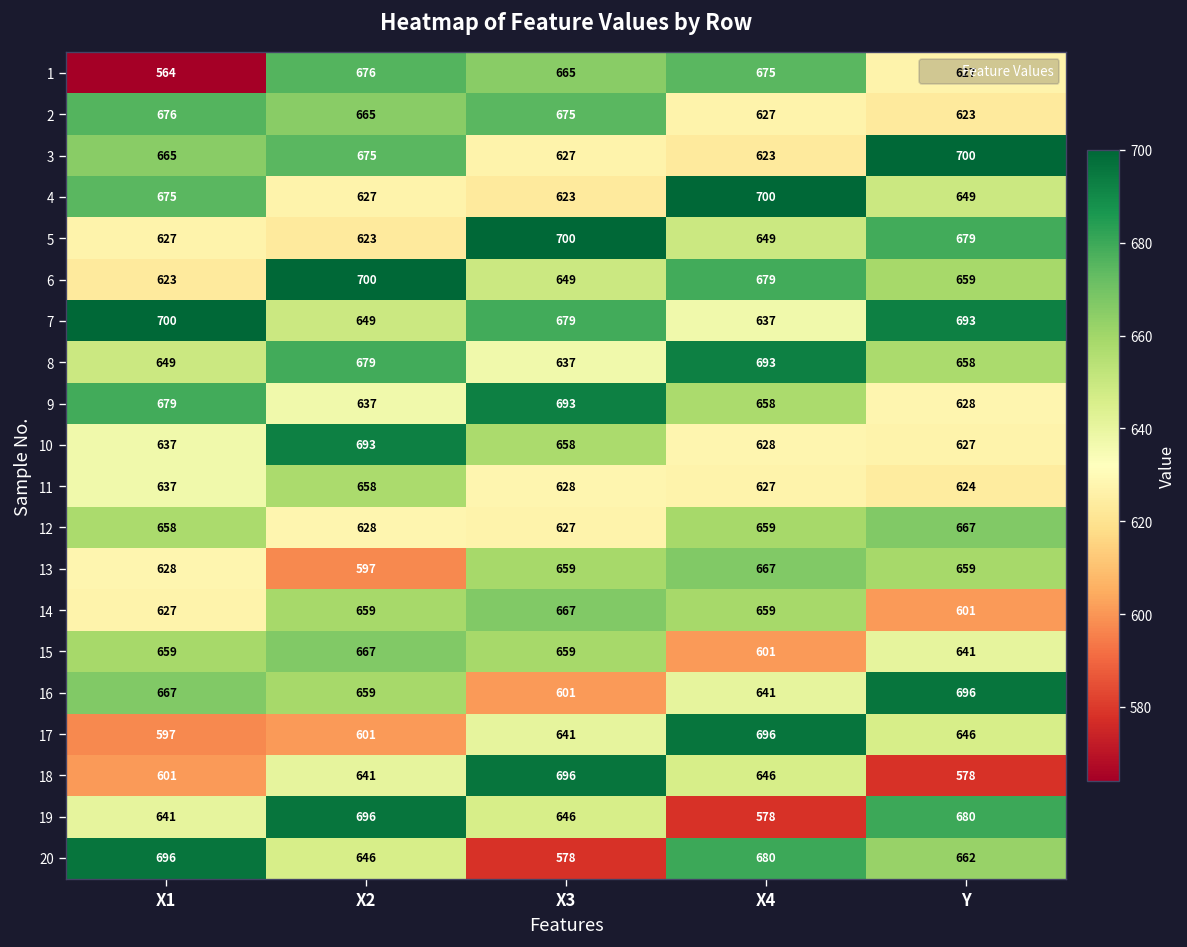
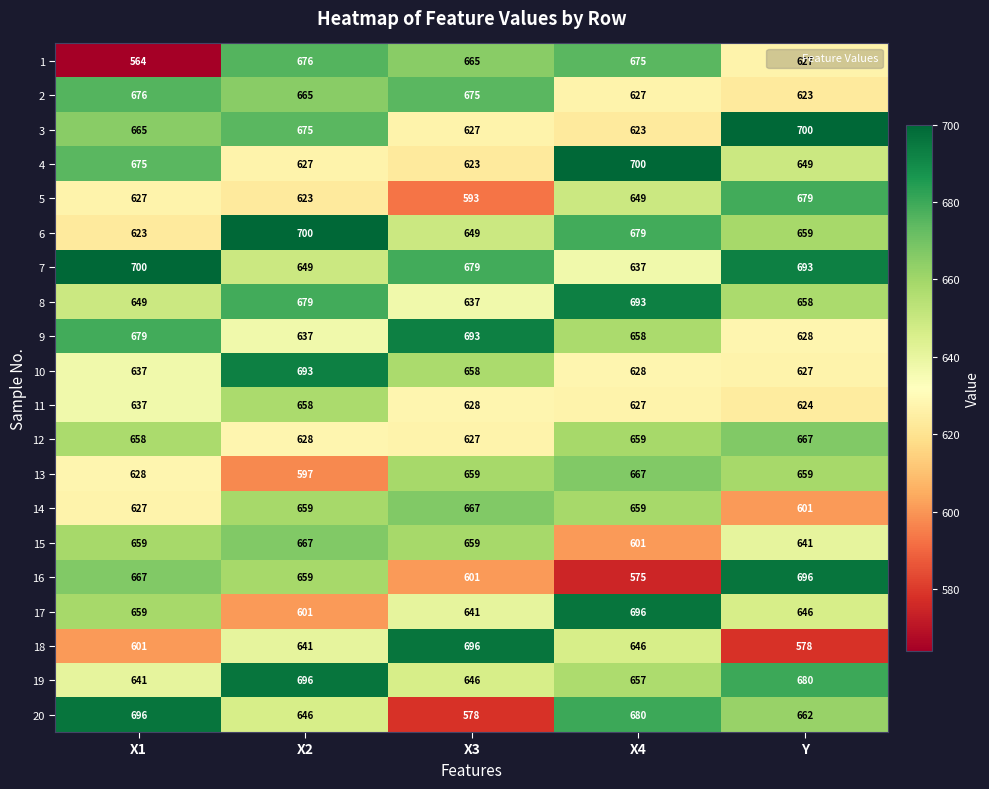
5, X3: 700 -> 593
16, X4: 641 -> 575
17, X1: 597 -> 659
19, X4: 578 -> 657
